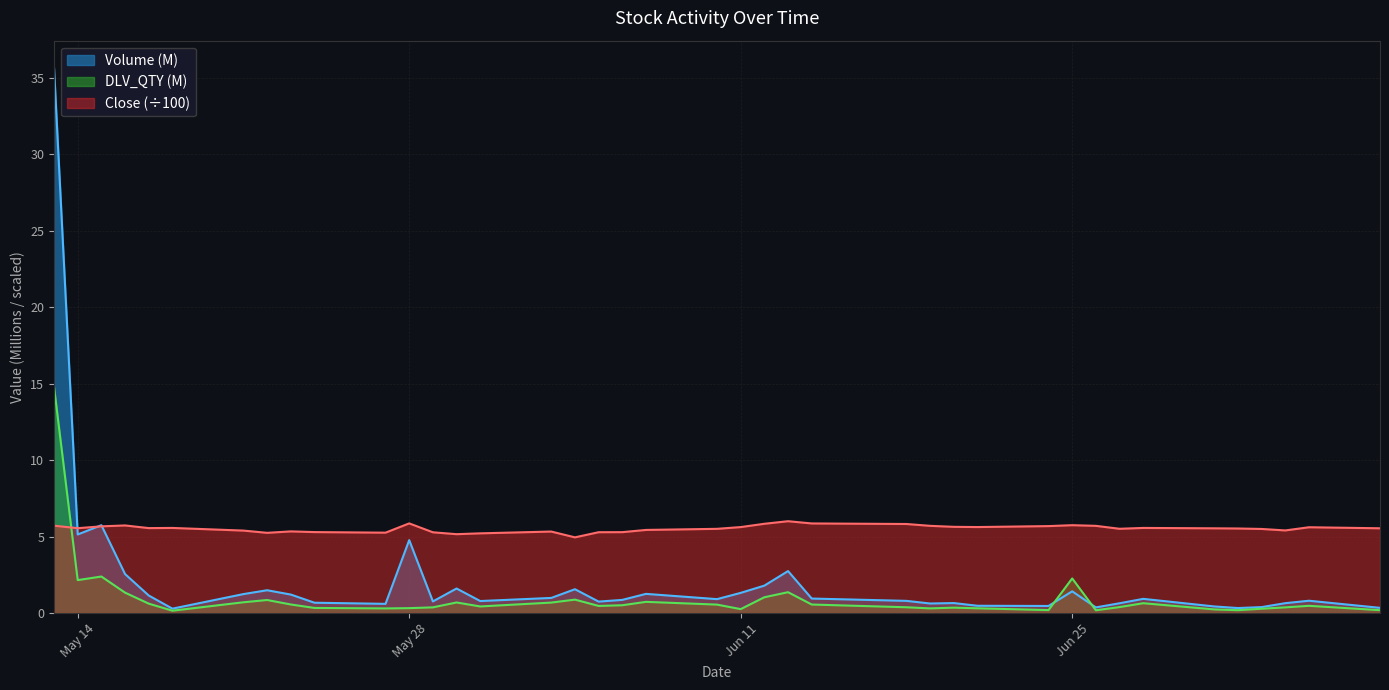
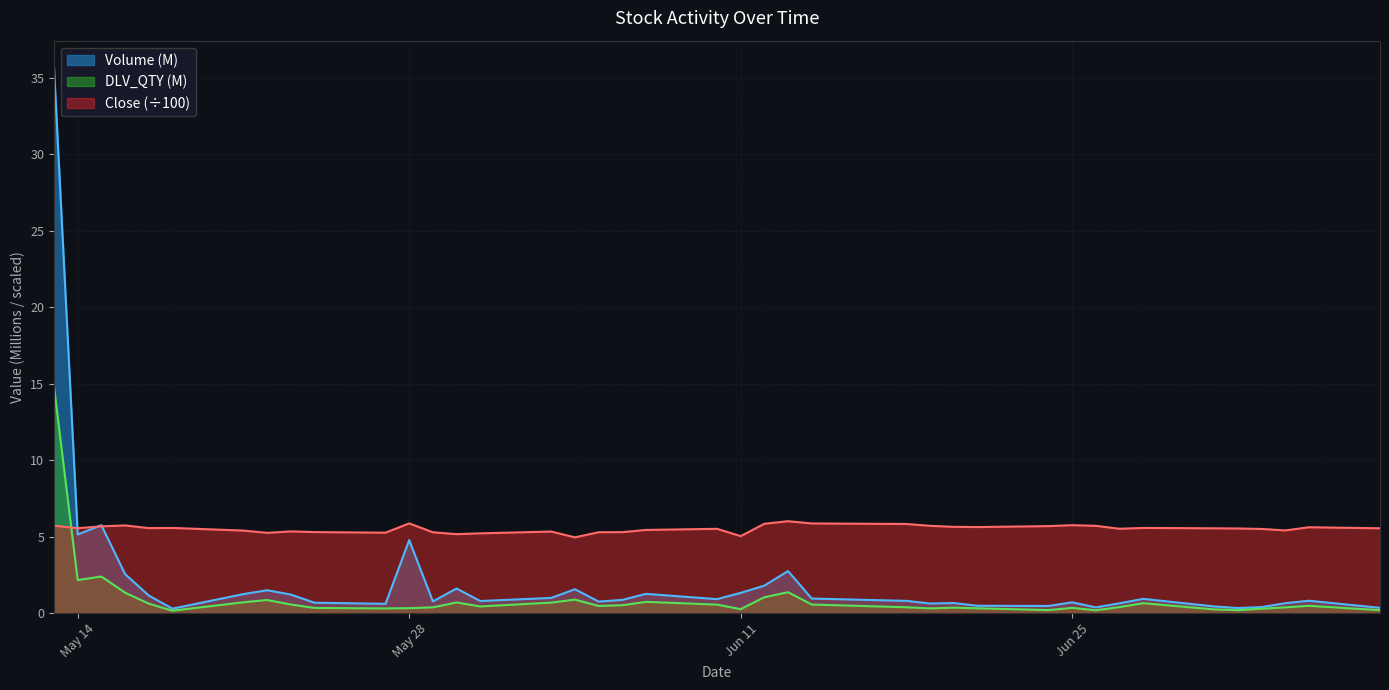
Close (÷100), Jun 11: 5.6 -> 5.0
Volume (M), Jun 25: 1.4 -> 0.7
DLV_QTY (M), Jun 25: 2.3 -> 0.3
